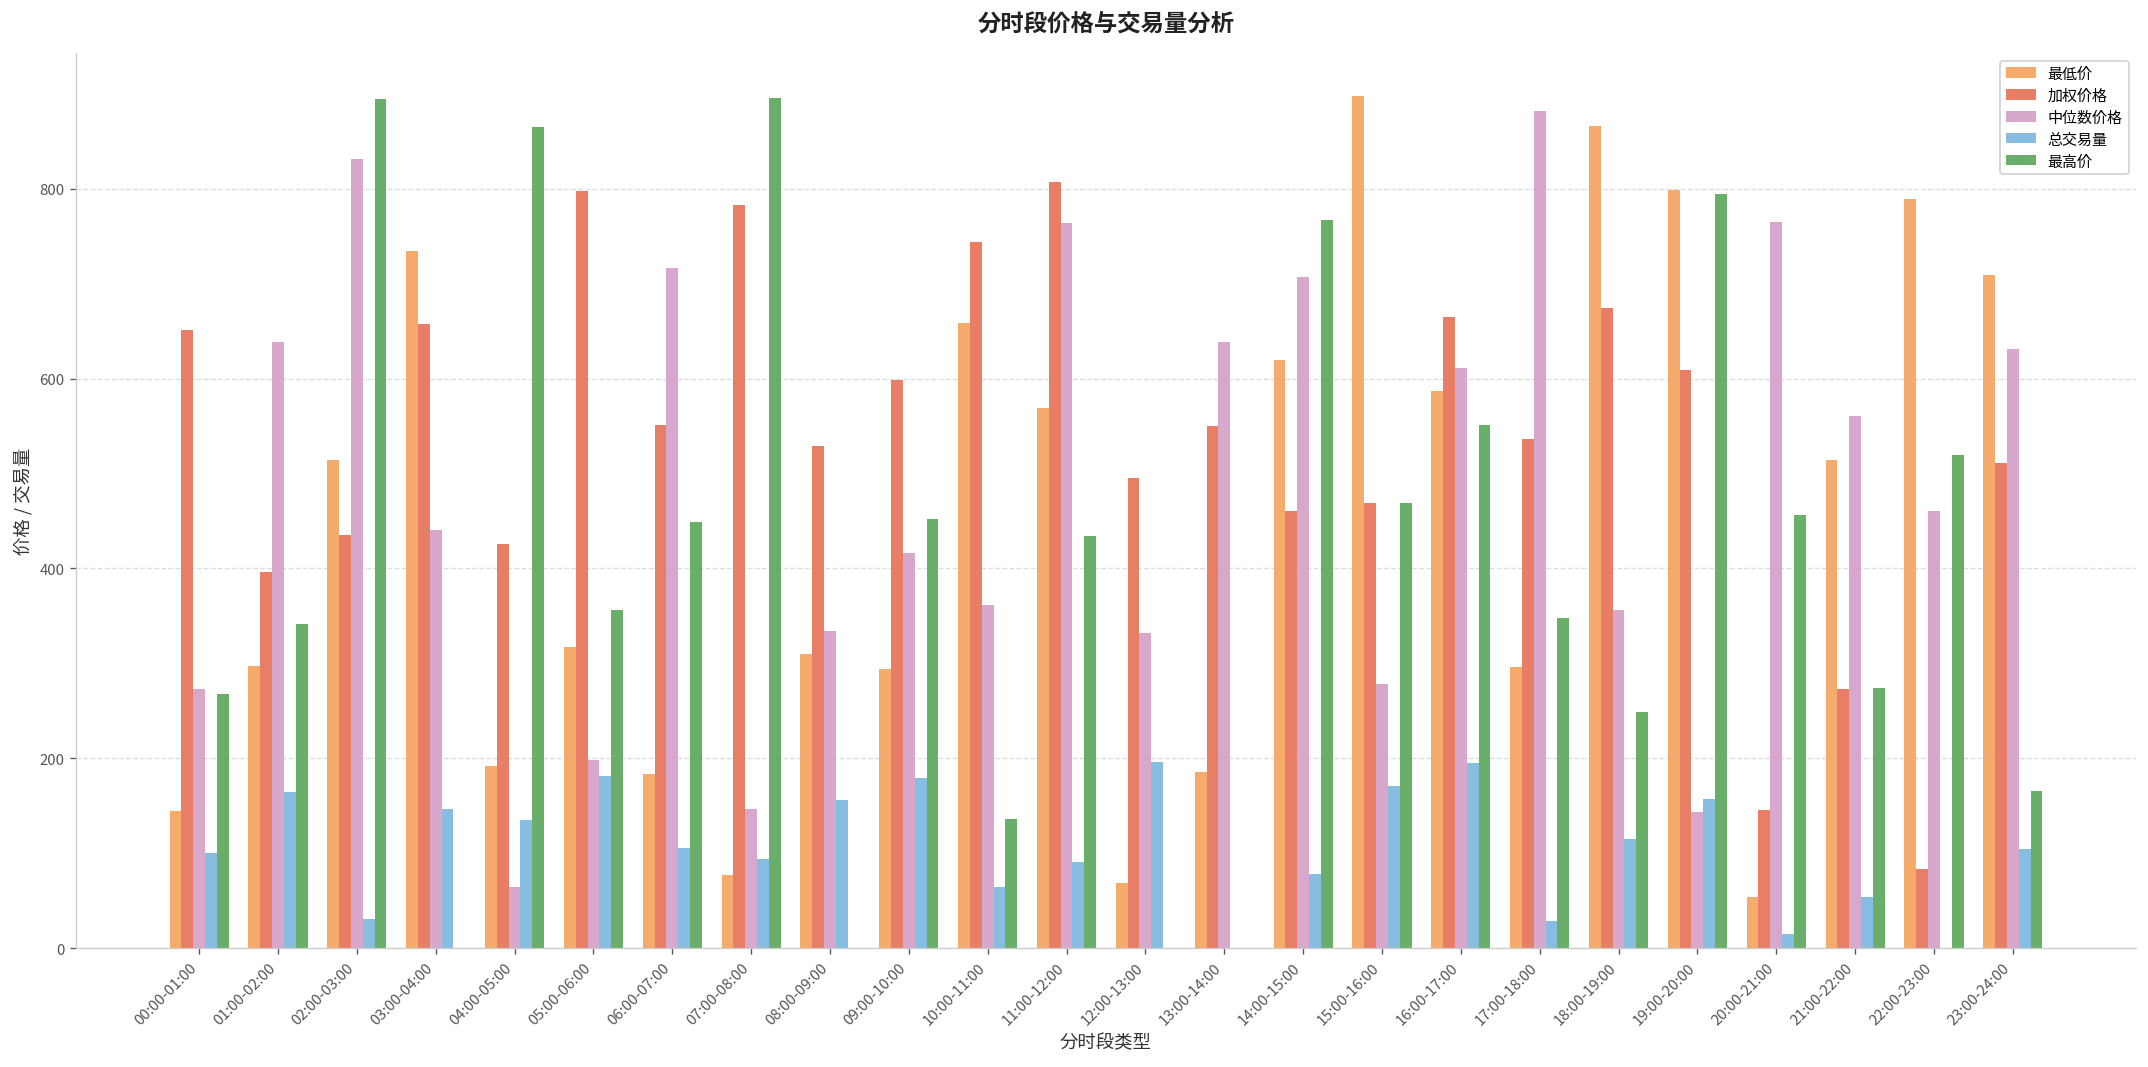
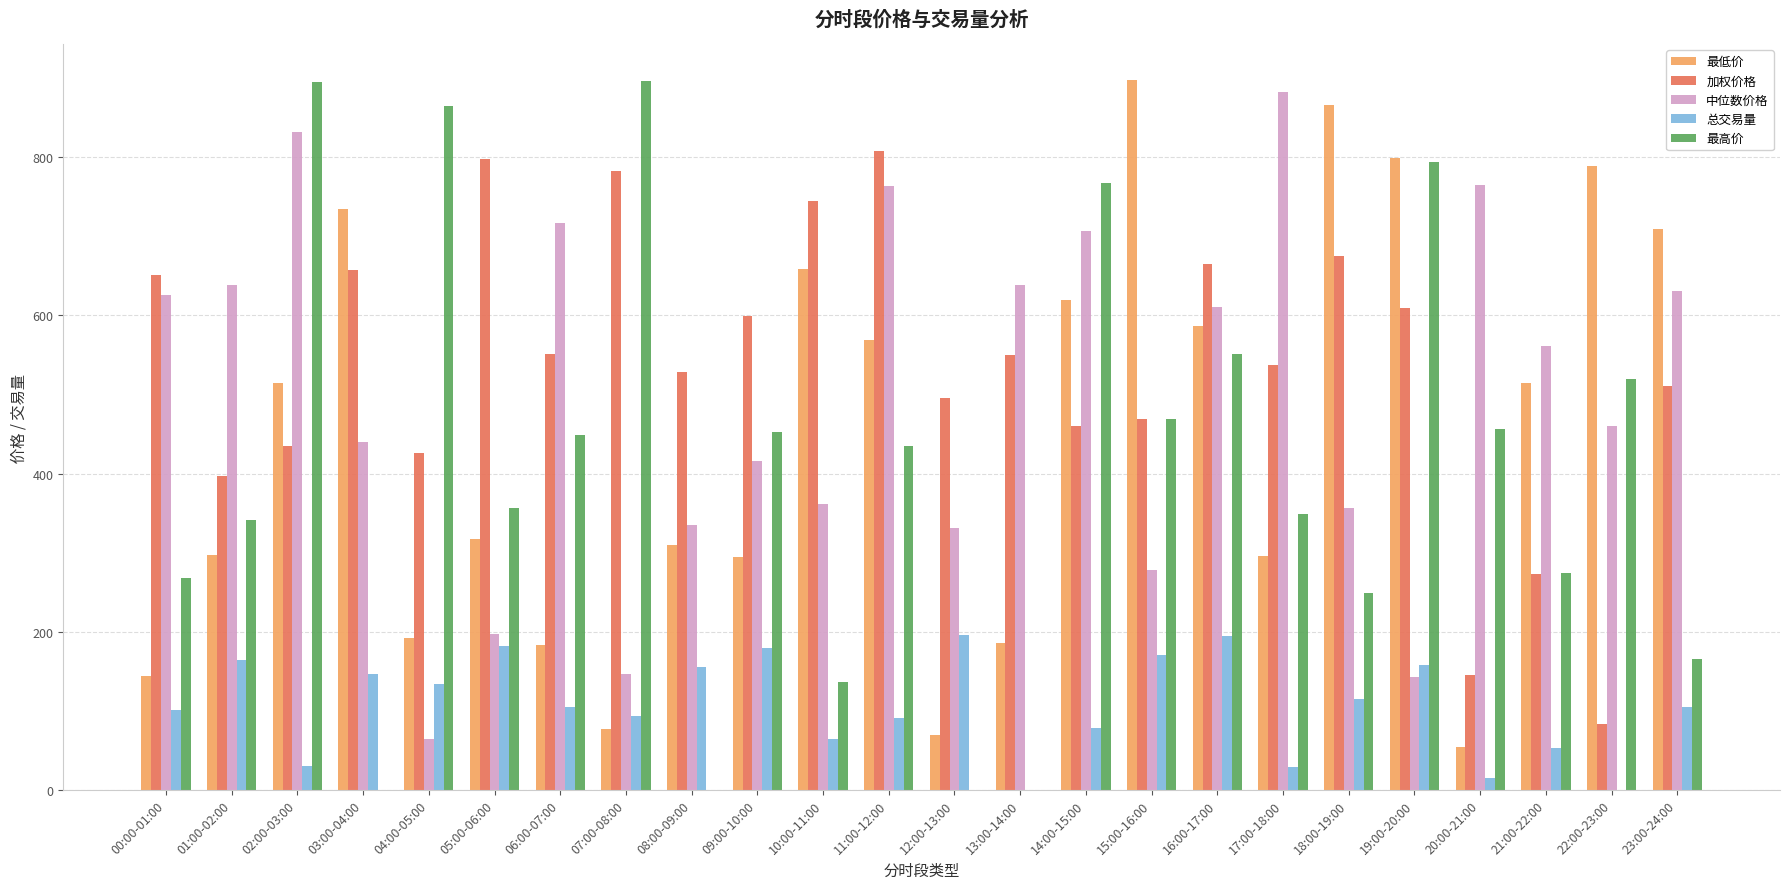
中位数价格, 00:00-01:00: 270 -> 630
